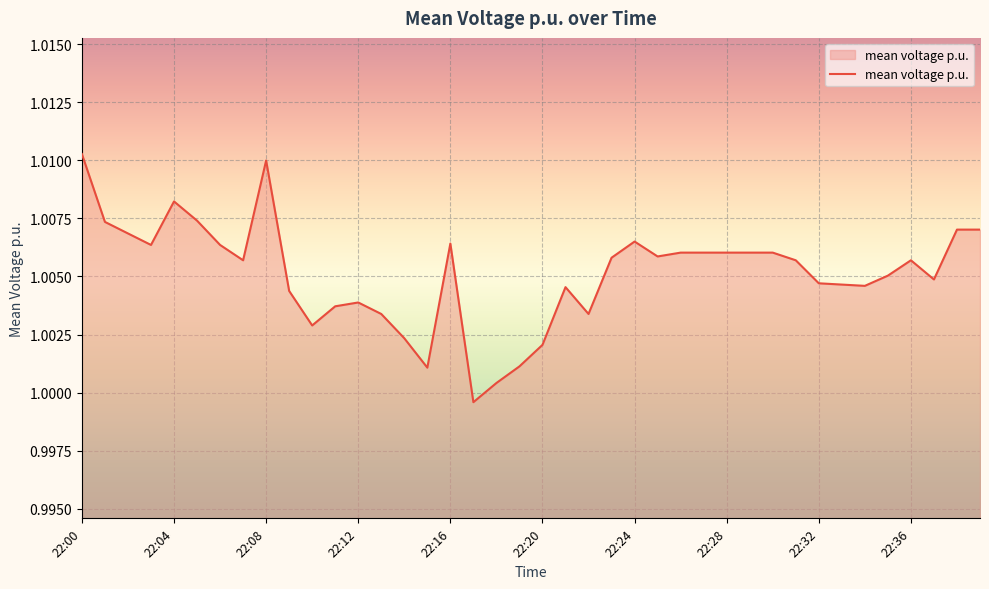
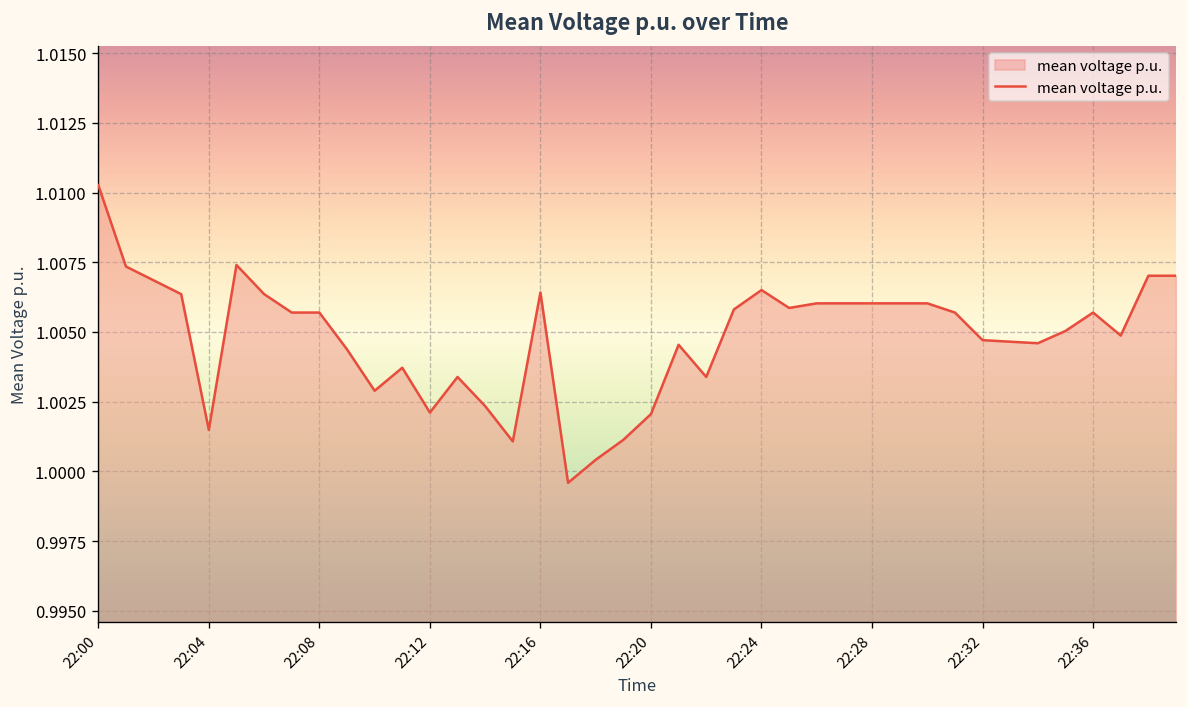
22:04: 1.0082 -> 1.0015
22:08: 1.0100 -> 1.0057
22:12: 1.0039 -> 1.0021
